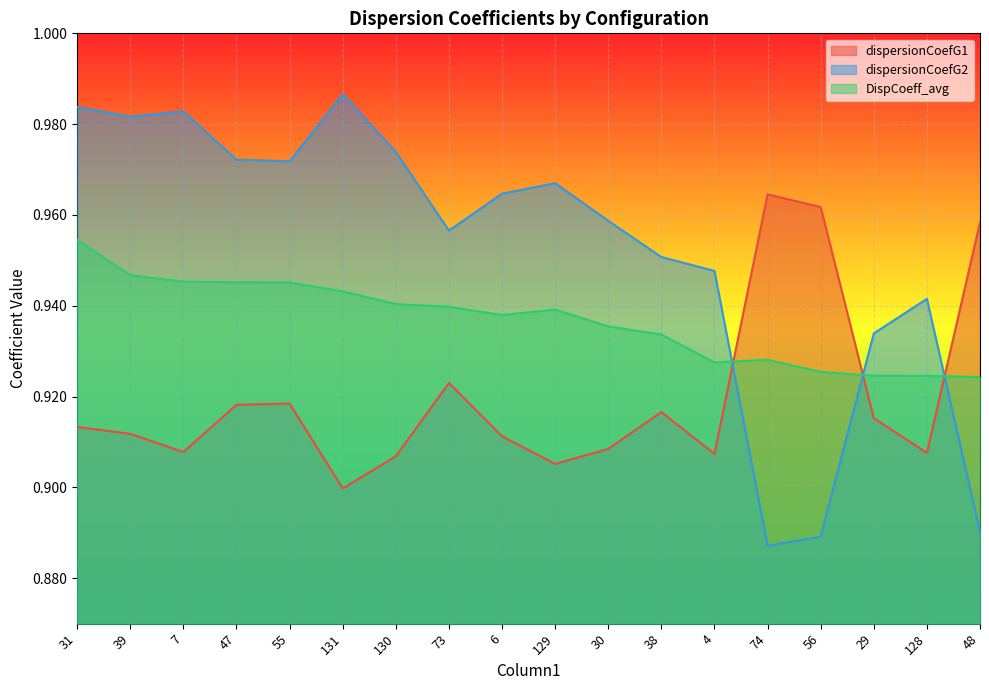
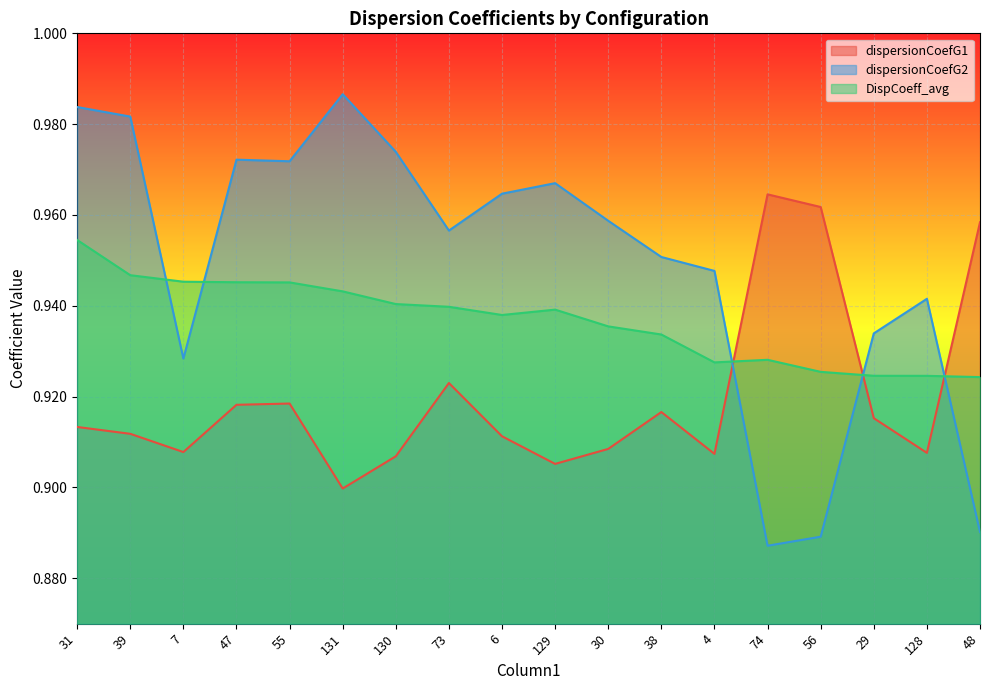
dispersionCoefG2, 7: 0.983 -> 0.928
